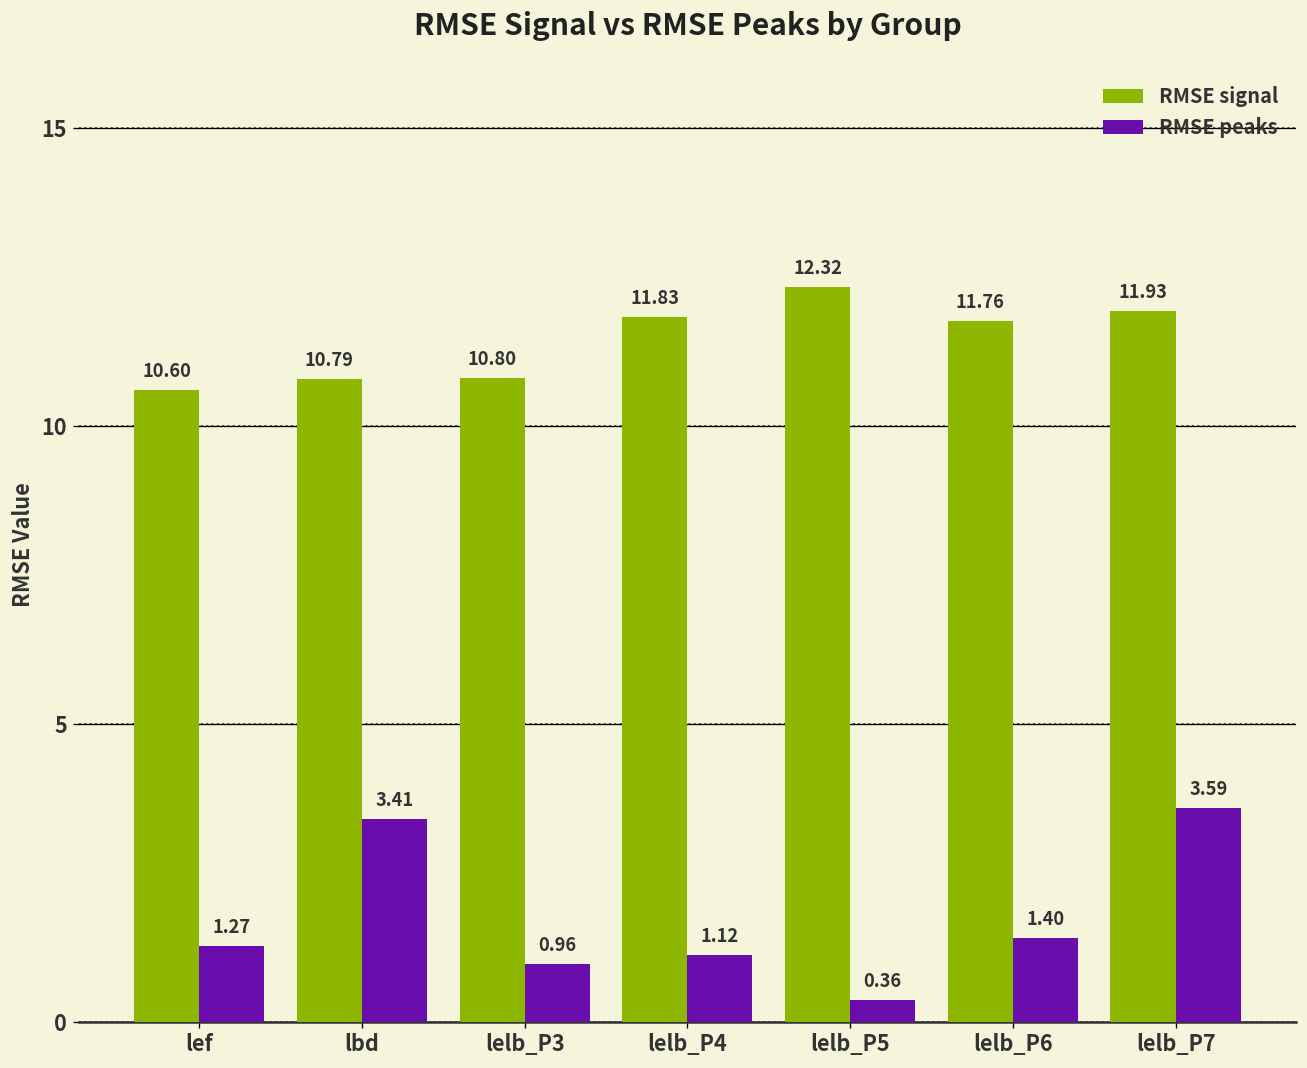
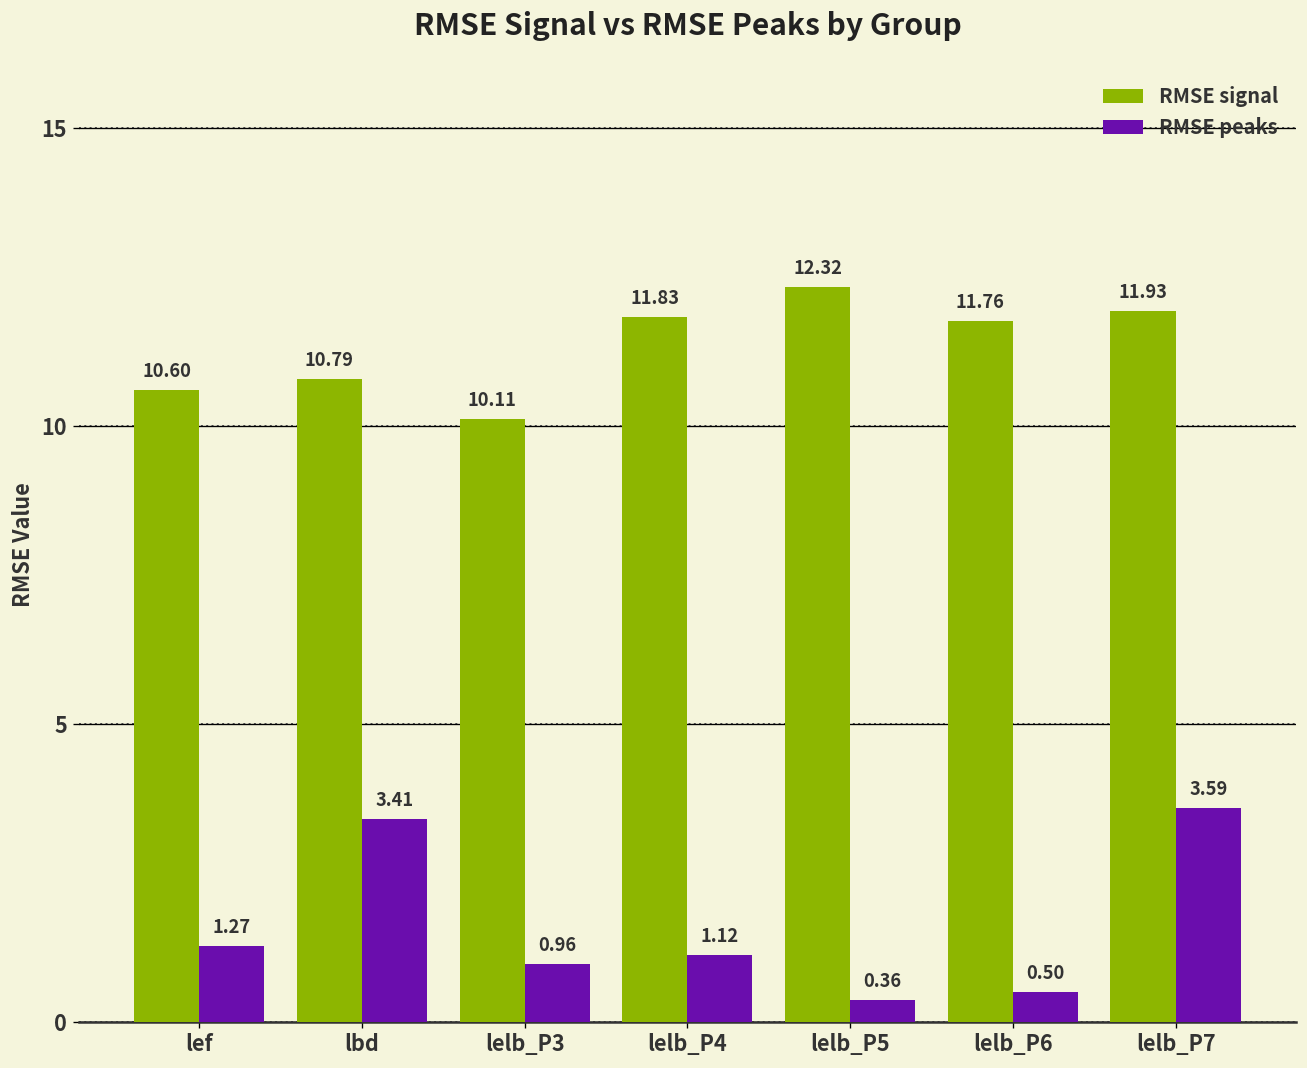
RMSE signal, lelb_P3: 10.80 -> 10.11
RMSE peaks, lelb_P6: 1.40 -> 0.50
